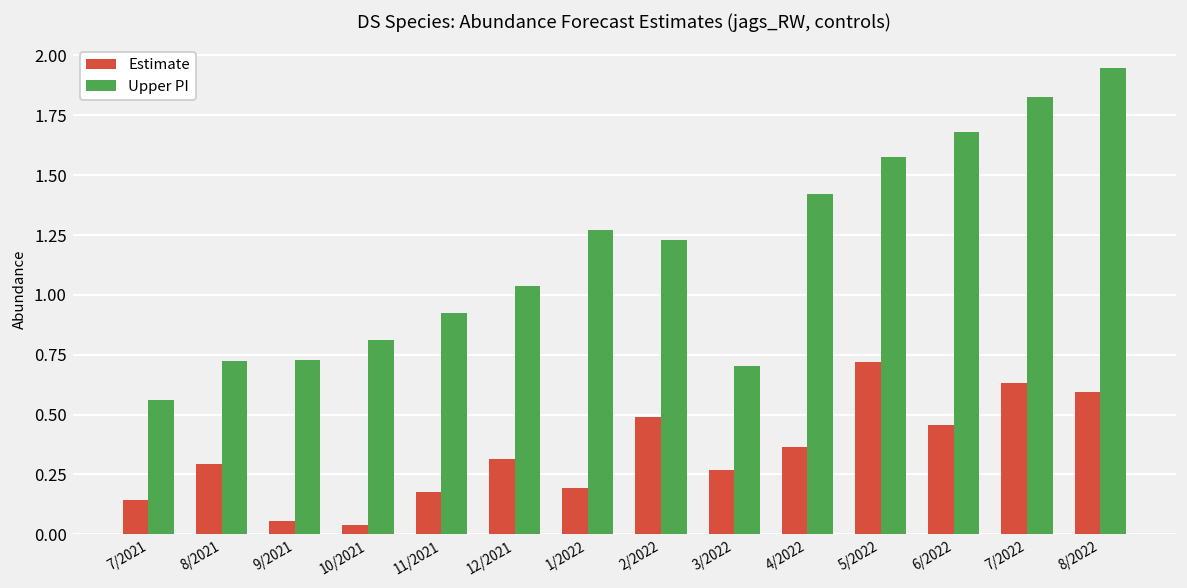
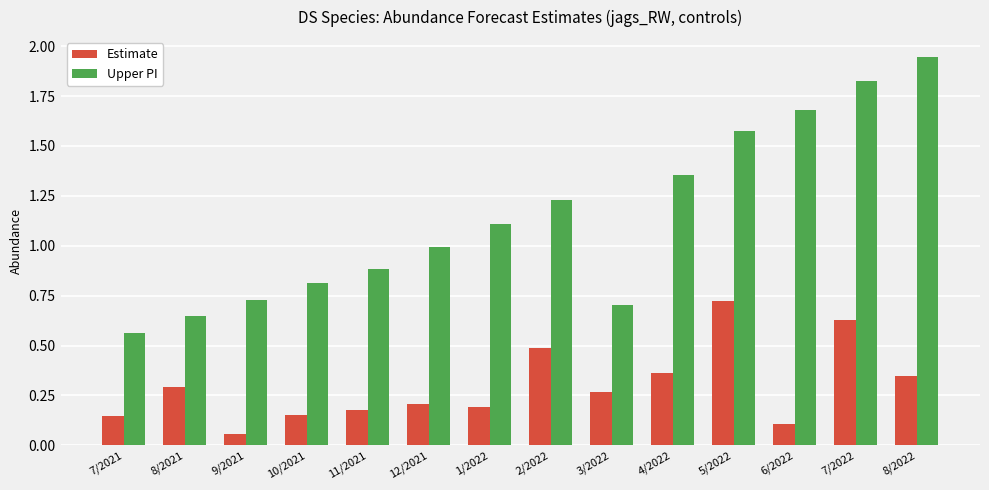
Upper PI, 8/2021: 0.72 -> 0.65
Estimate, 10/2021: 0.04 -> 0.15
Upper PI, 11/2021: 0.92 -> 0.88
Estimate, 12/2021: 0.32 -> 0.21
Upper PI, 12/2021: 1.04 -> 0.99
Upper PI, 1/2022: 1.27 -> 1.11
Upper PI, 4/2022: 1.42 -> 1.36
Estimate, 6/2022: 0.46 -> 0.11
Estimate, 8/2022: 0.59 -> 0.35
